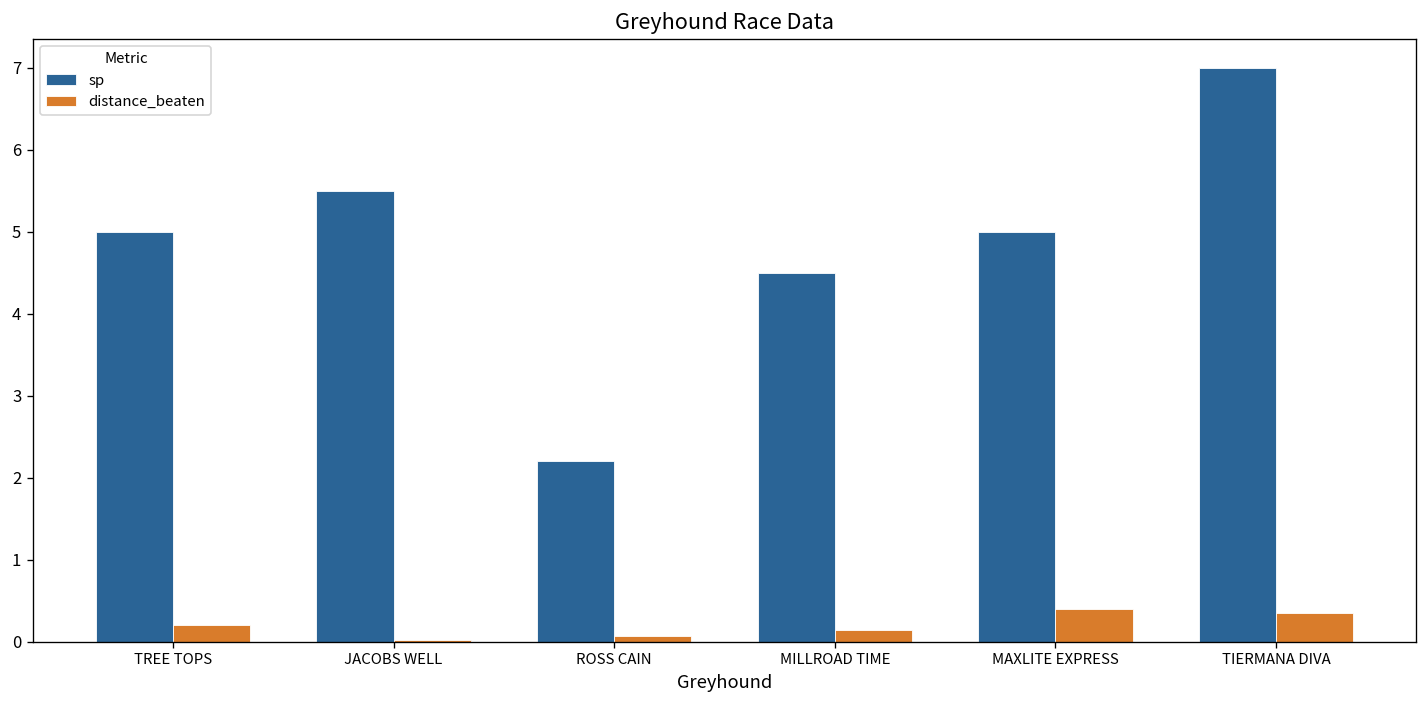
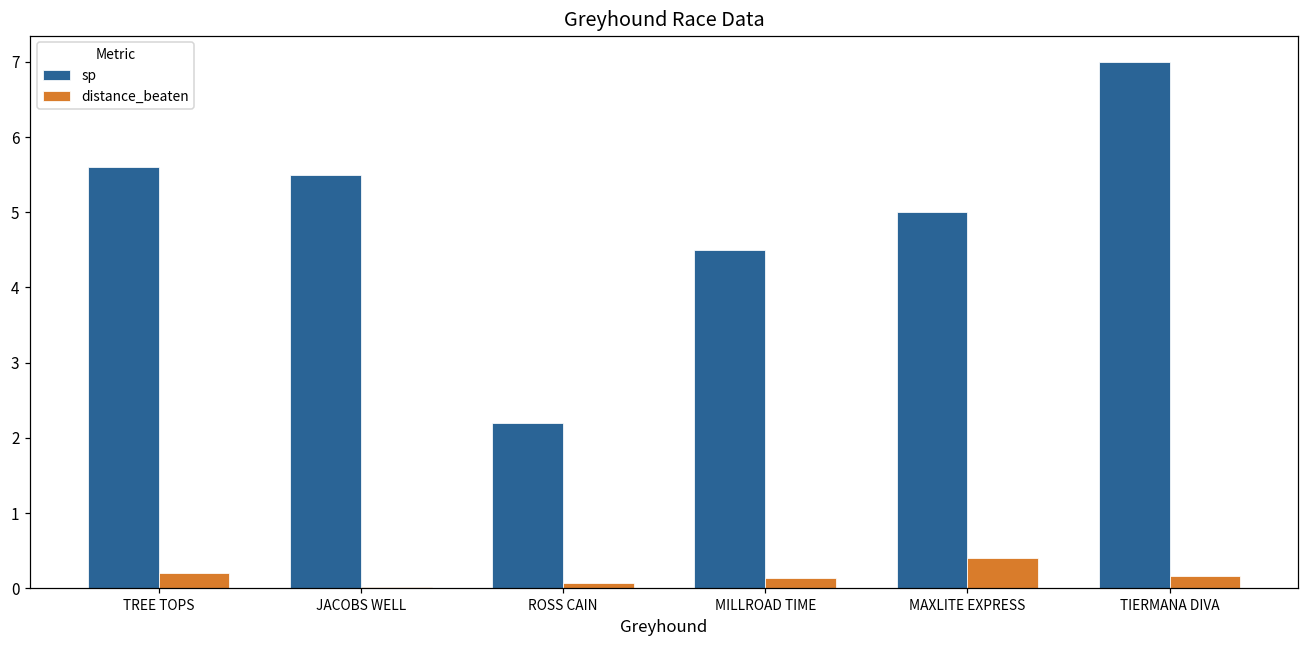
sp, TREE TOPS: 5.0 -> 5.6
distance_beaten, TIERMANA DIVA: 0.4 -> 0.2
